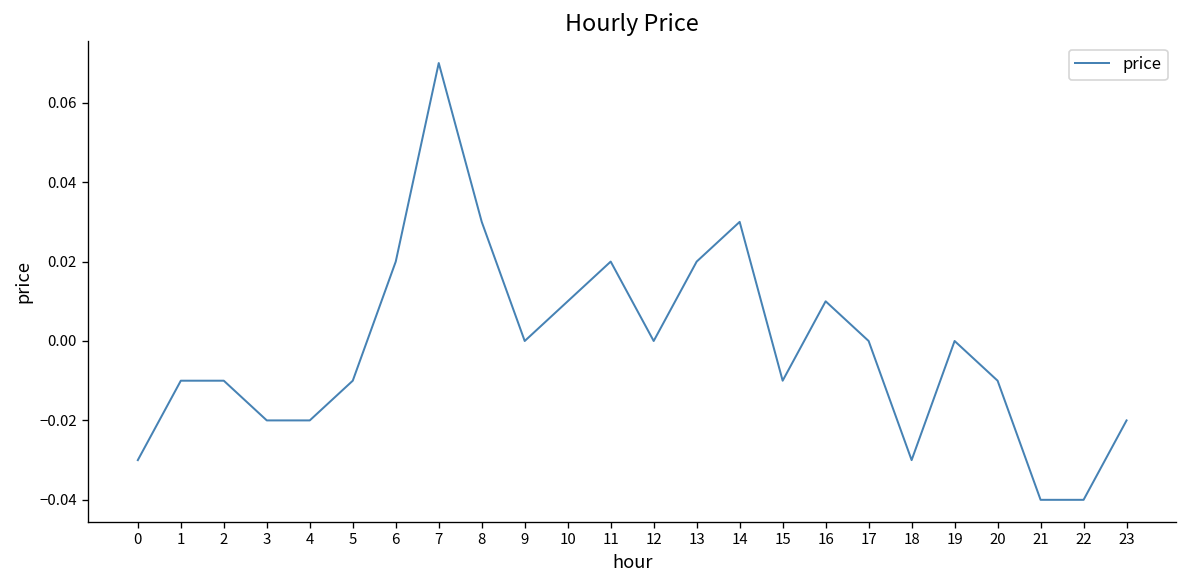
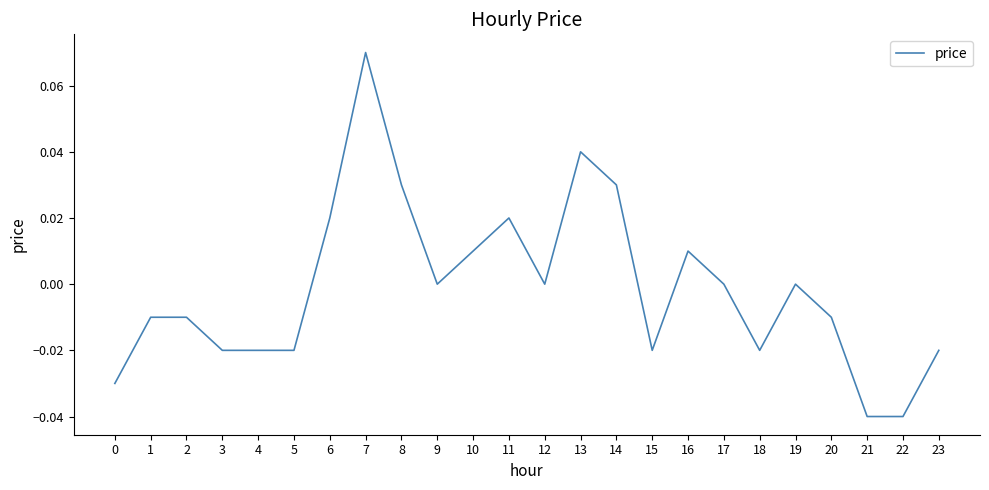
5: -0.01 -> -0.02
13: 0.02 -> 0.04
15: -0.01 -> -0.02
18: -0.03 -> -0.02
